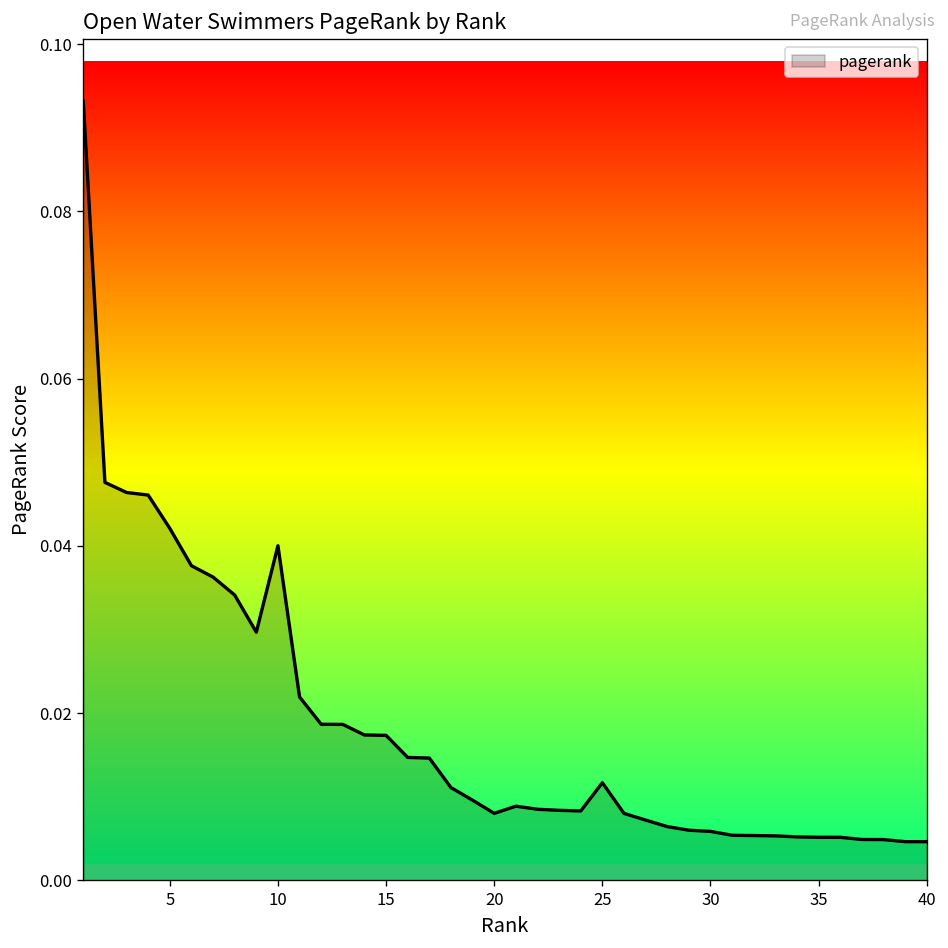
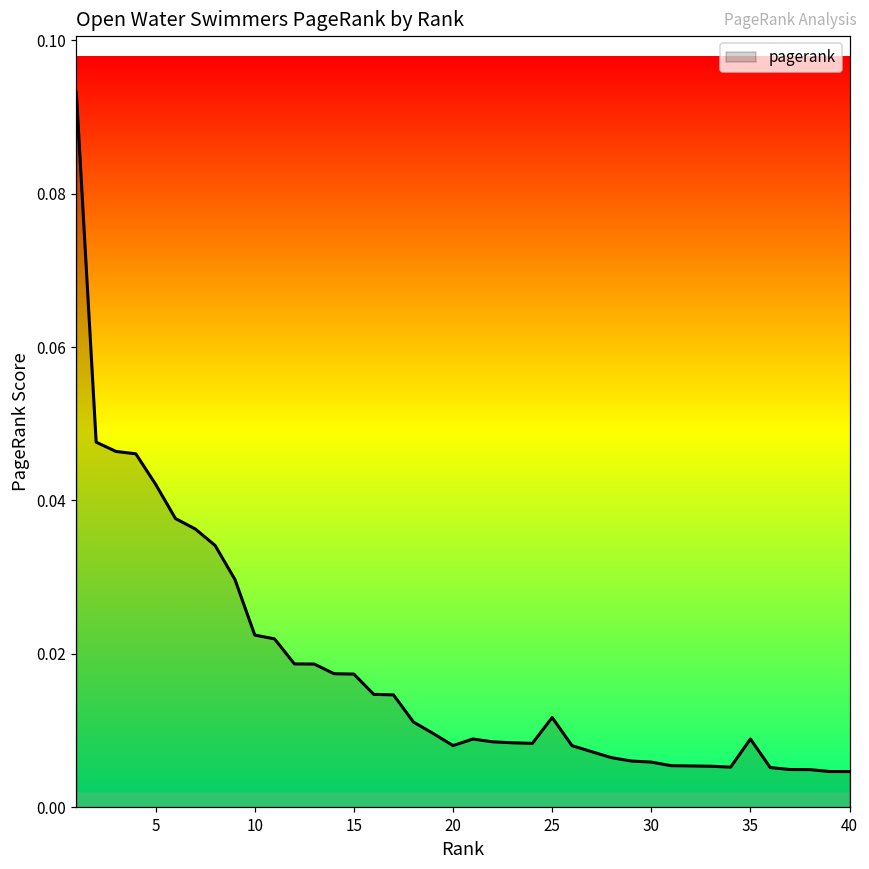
10: 0.040 -> 0.022
35: 0.005 -> 0.009
